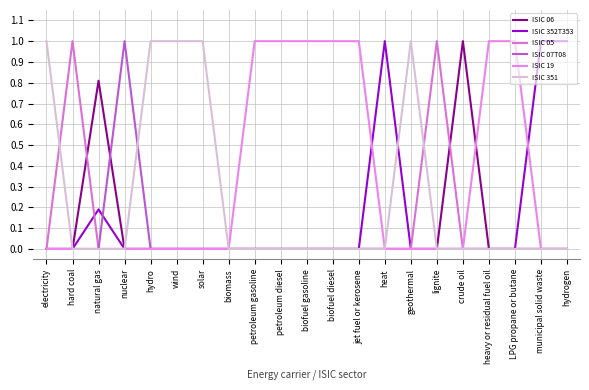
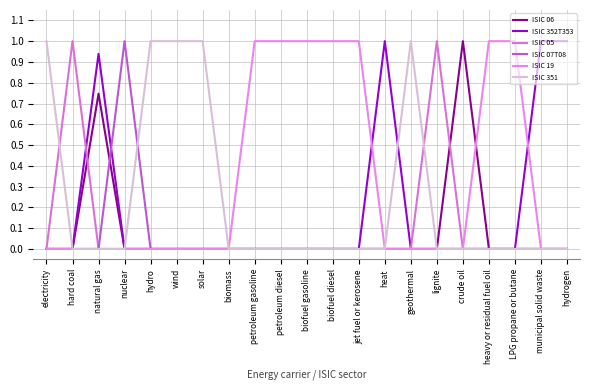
ISIC 06, natural gas: 0.81 -> 0.75
ISIC 352T353, natural gas: 0.19 -> 0.94
